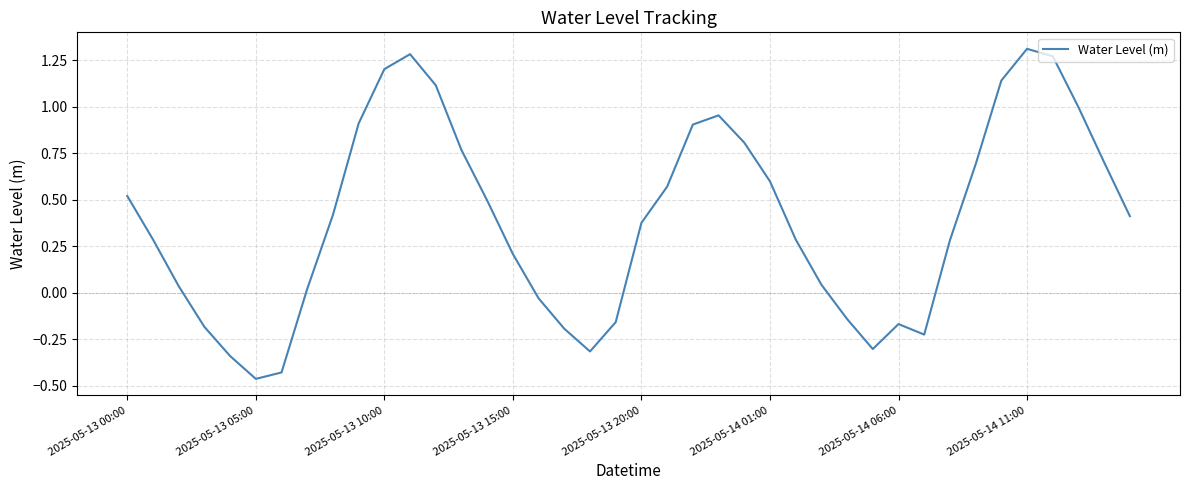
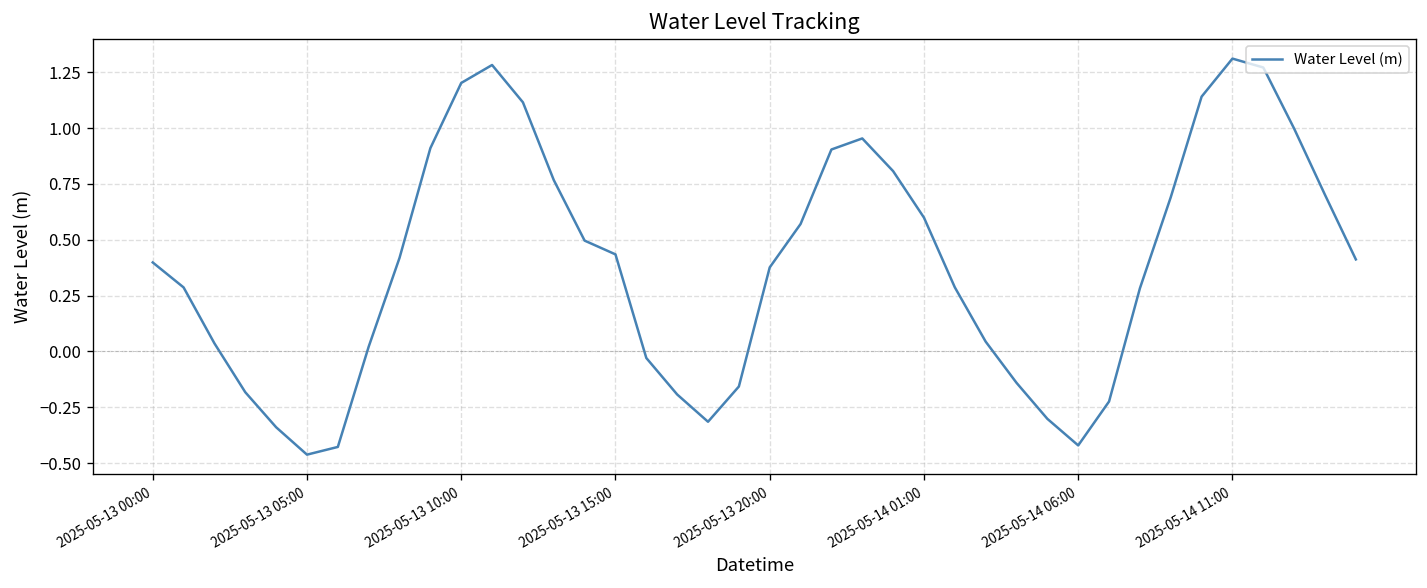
2025-05-13 00:00: 0.52 -> 0.40
2025-05-13 15:00: 0.21 -> 0.43
2025-05-14 06:00: -0.17 -> -0.42
